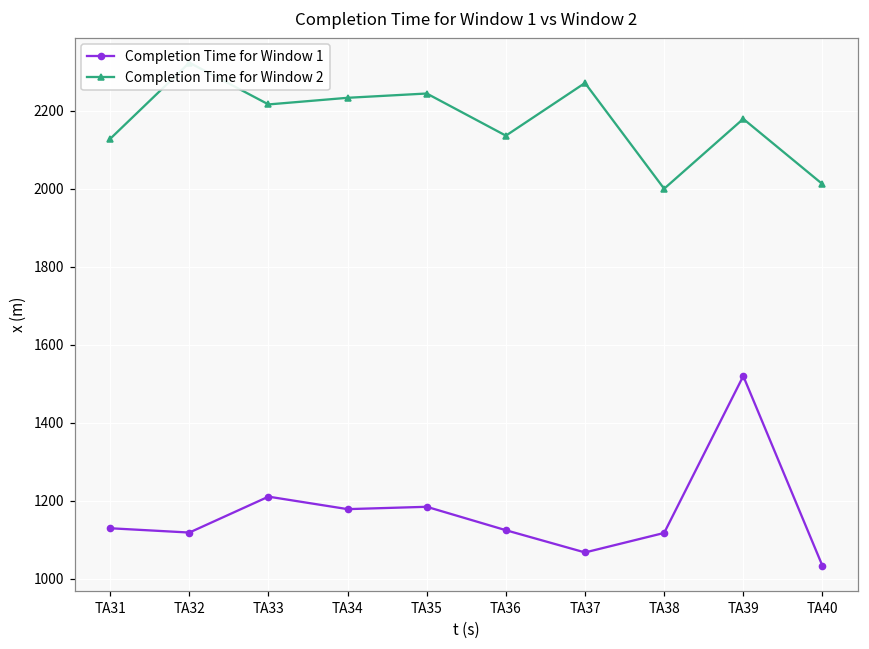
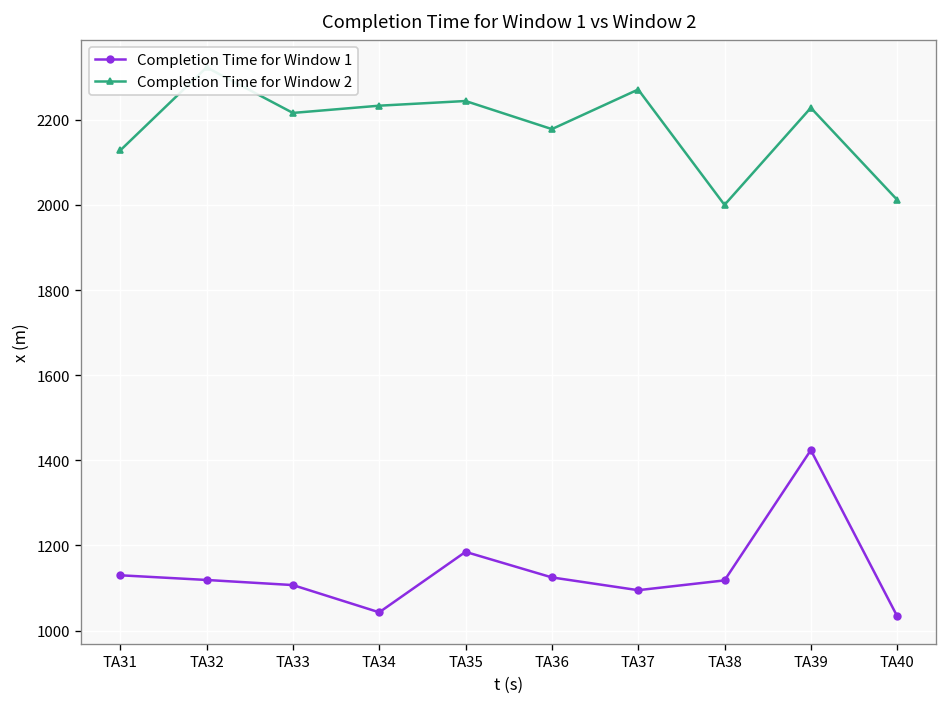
Completion Time for Window 1, TA33: 1210 -> 1110
Completion Time for Window 1, TA34: 1180 -> 1040
Completion Time for Window 2, TA36: 2140 -> 2180
Completion Time for Window 1, TA37: 1070 -> 1100
Completion Time for Window 1, TA39: 1520 -> 1420
Completion Time for Window 2, TA39: 2180 -> 2230
